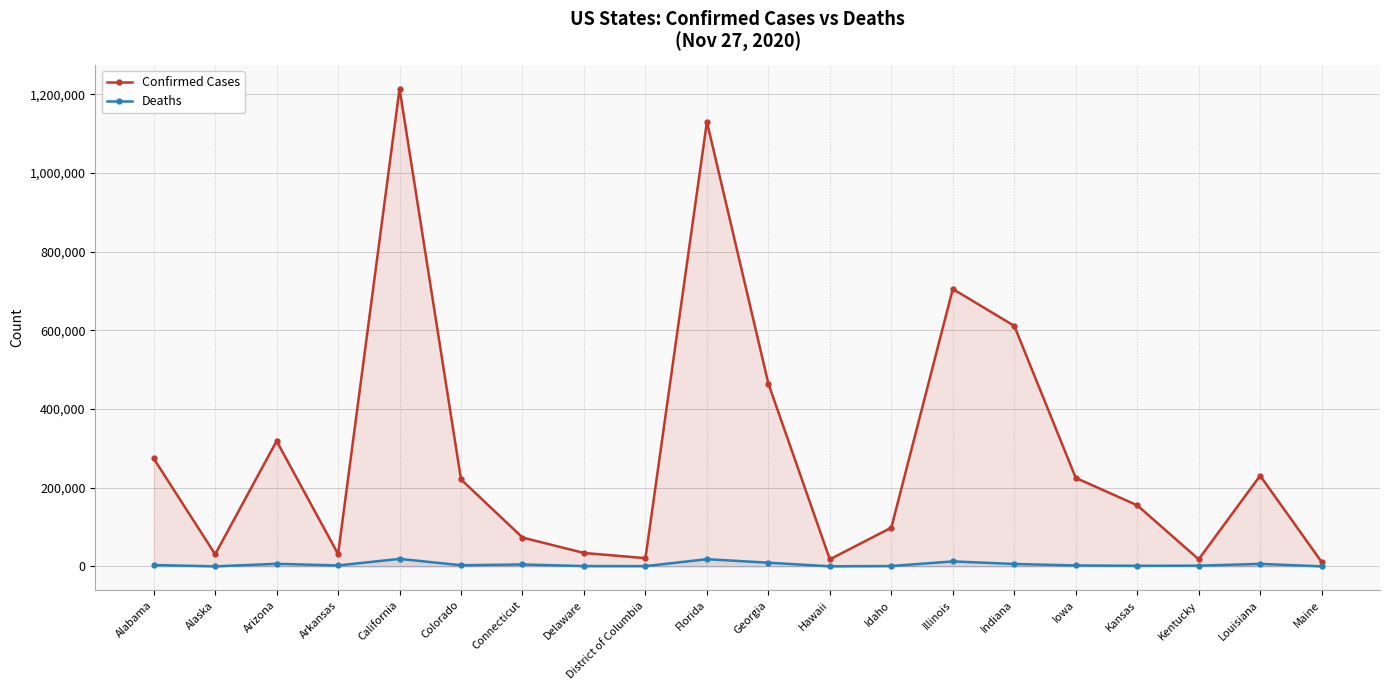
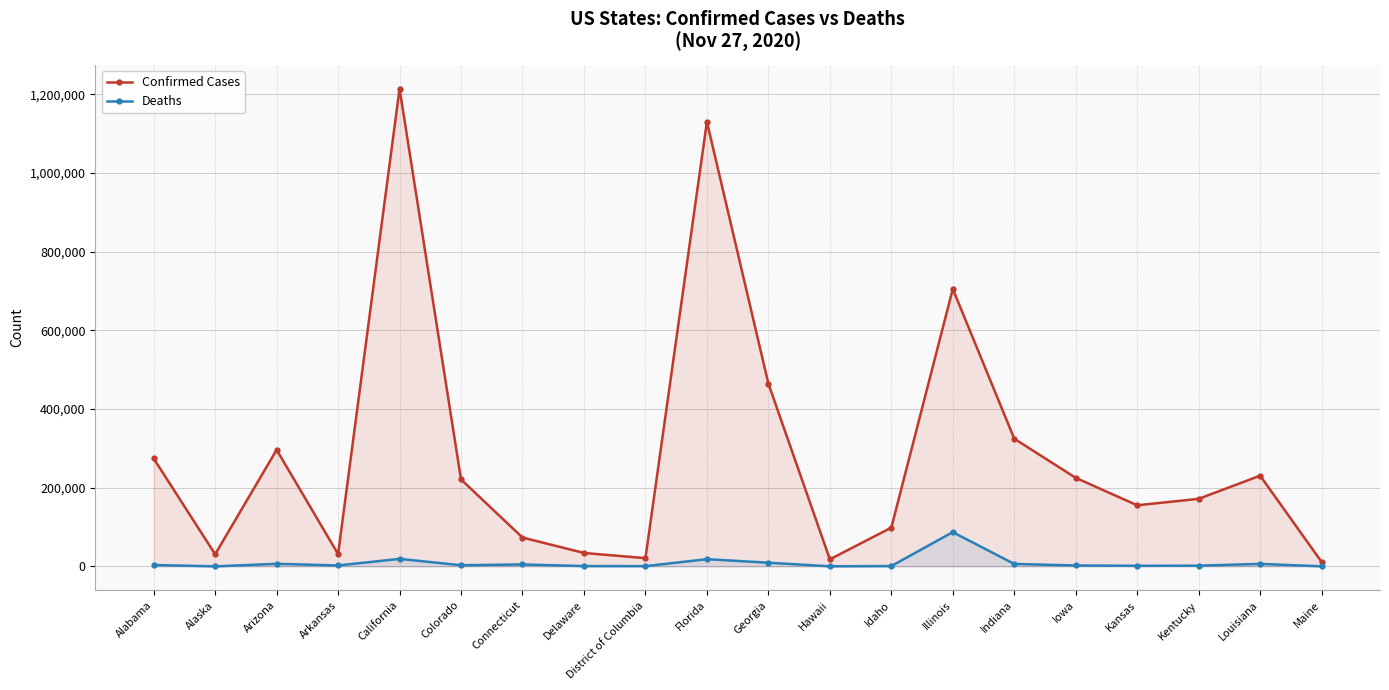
Confirmed Cases, Arizona: 320,000 -> 300,000
Deaths, Illinois: 10,000 -> 90,000
Confirmed Cases, Indiana: 610,000 -> 320,000
Confirmed Cases, Kentucky: 20,000 -> 170,000
